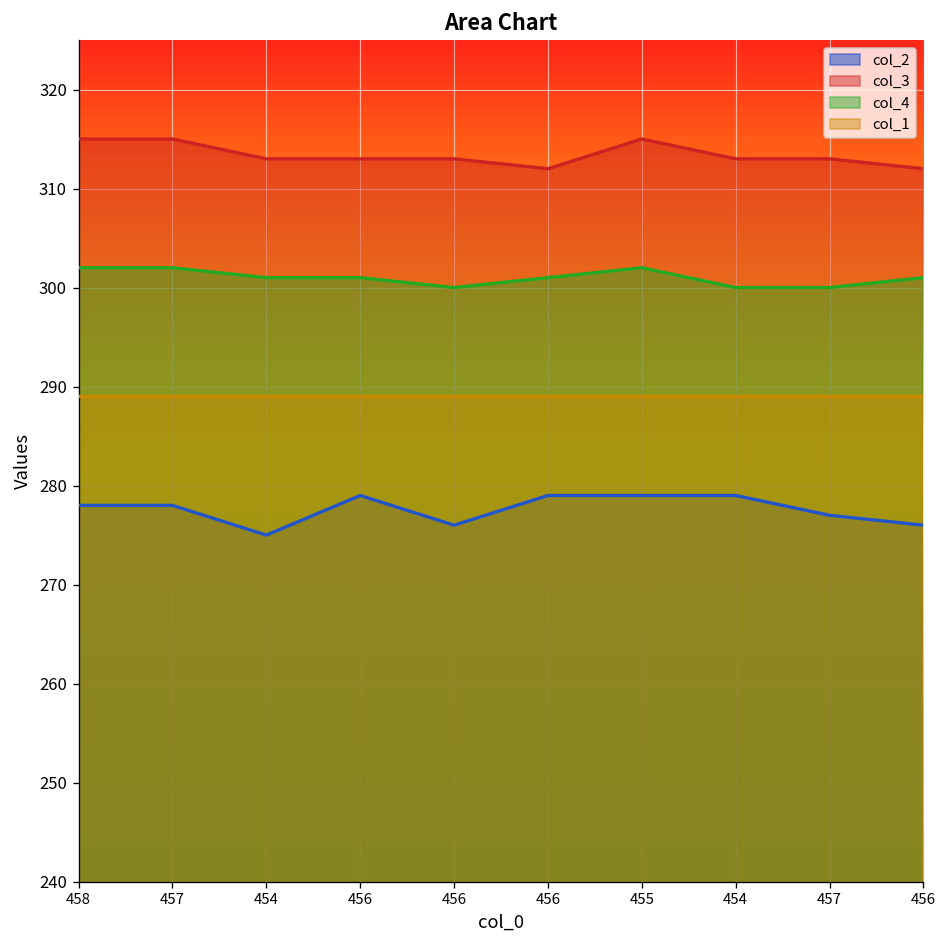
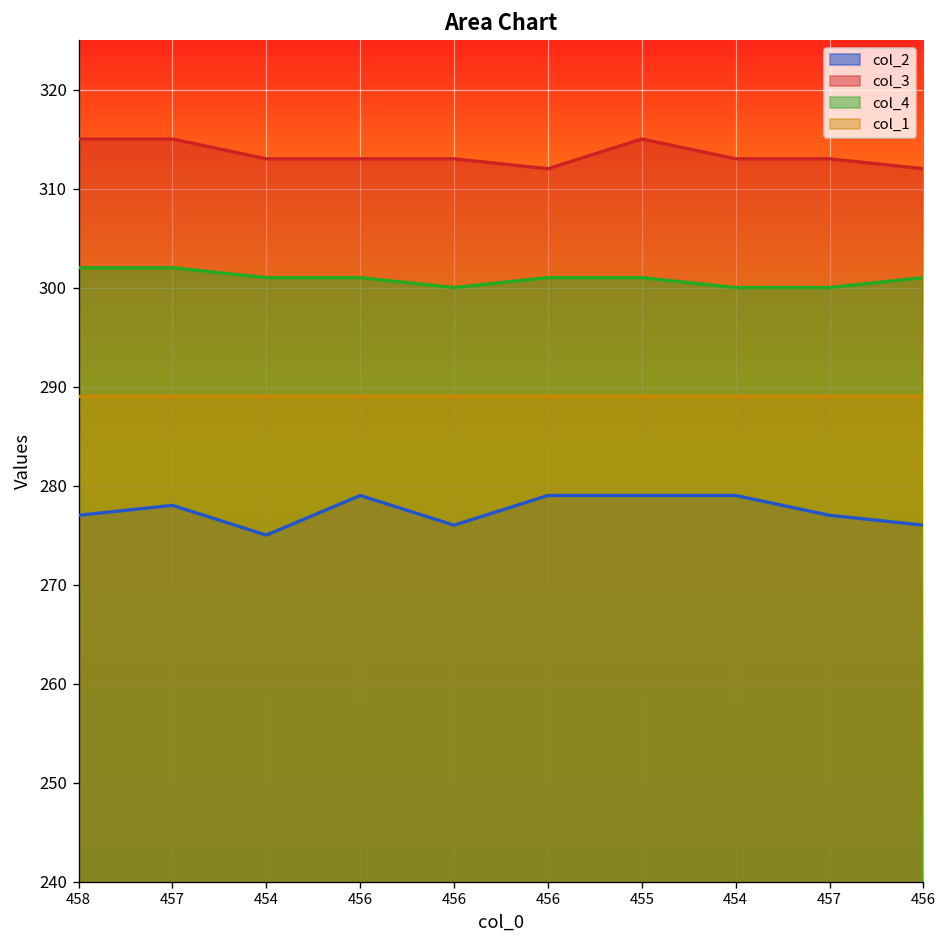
col_2, 458: 278 -> 277
col_4, 455: 302 -> 301
